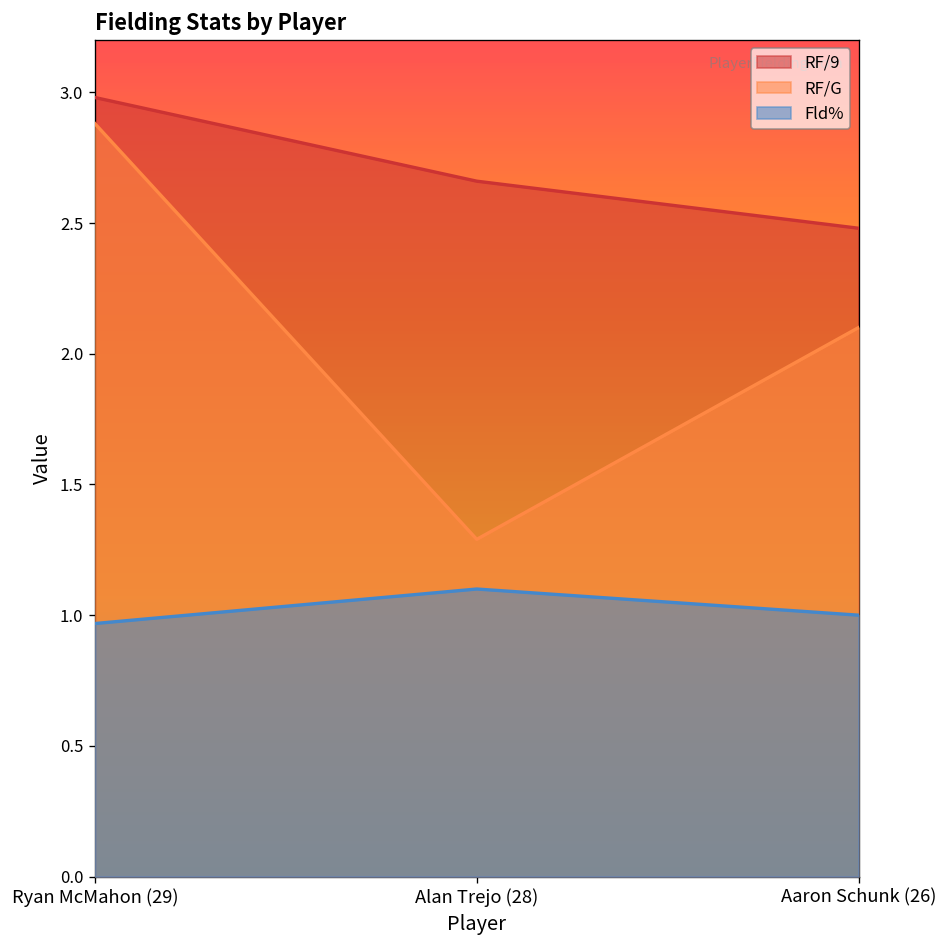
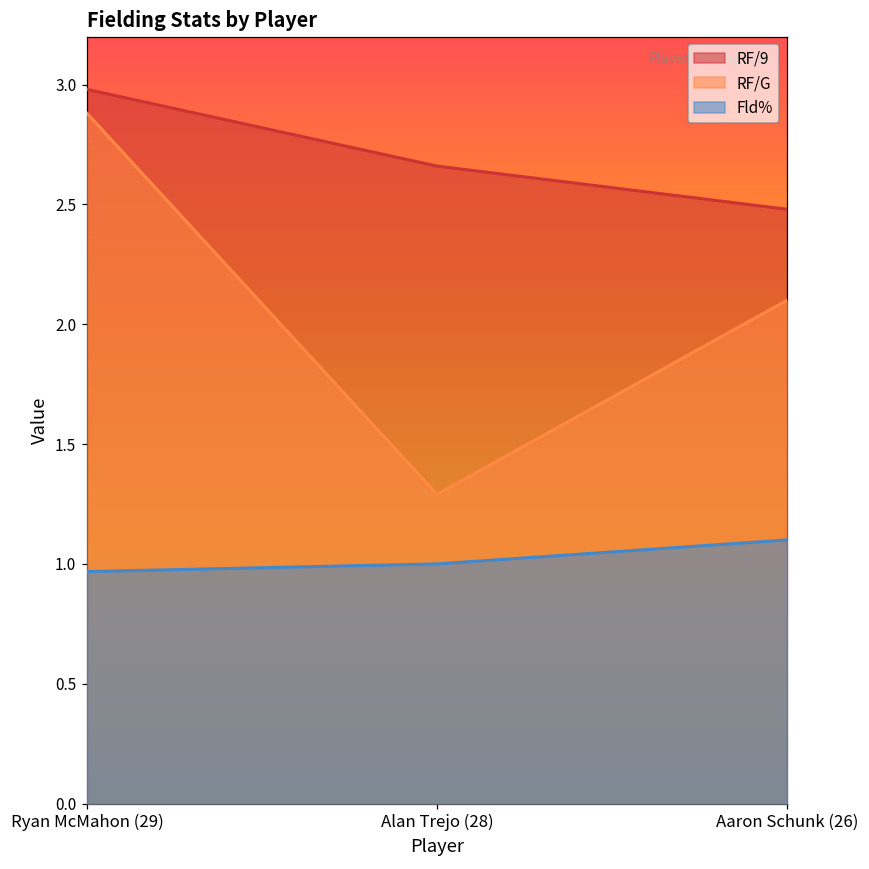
Fld%, Alan Trejo (28): 1.1 -> 1.0
Fld%, Aaron Schunk (26): 1.0 -> 1.1
